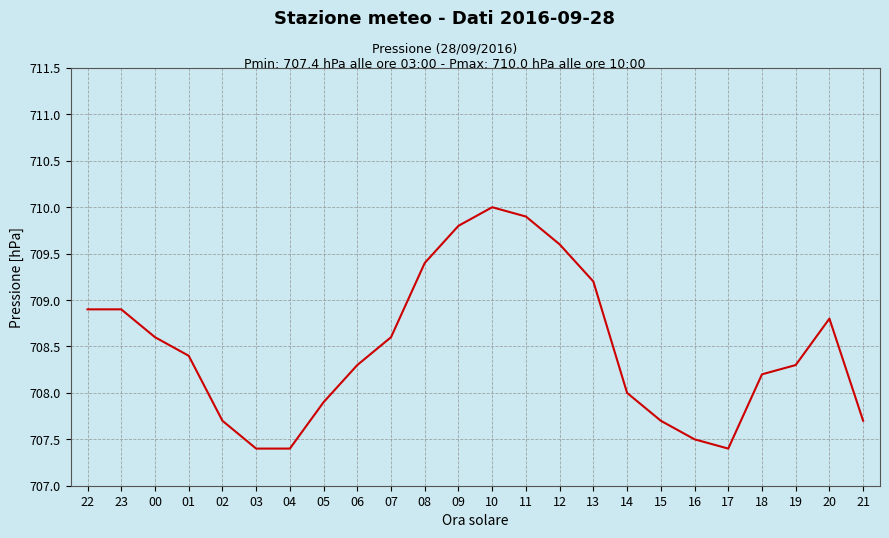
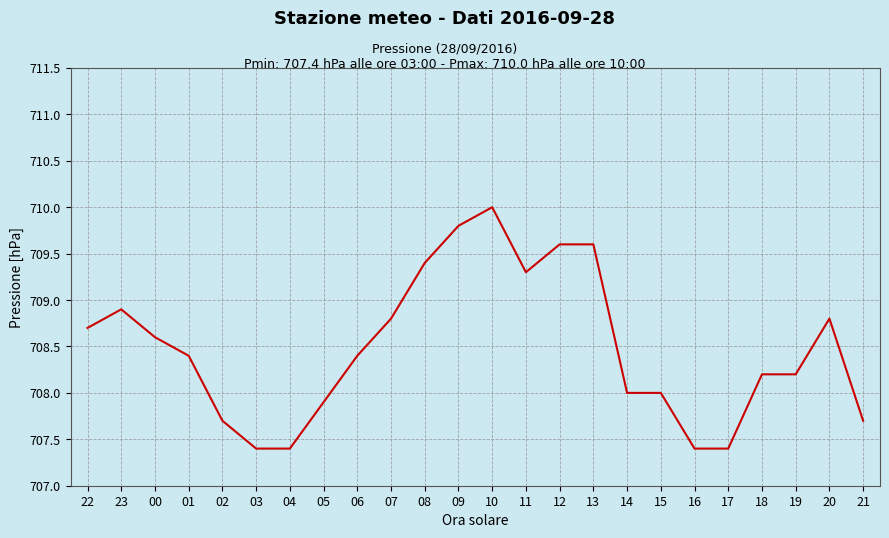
22: 708.9 -> 708.7
06: 708.3 -> 708.4
07: 708.6 -> 708.8
11: 709.9 -> 709.3
13: 709.2 -> 709.6
15: 707.7 -> 708.0
16: 707.5 -> 707.4
19: 708.3 -> 708.2
